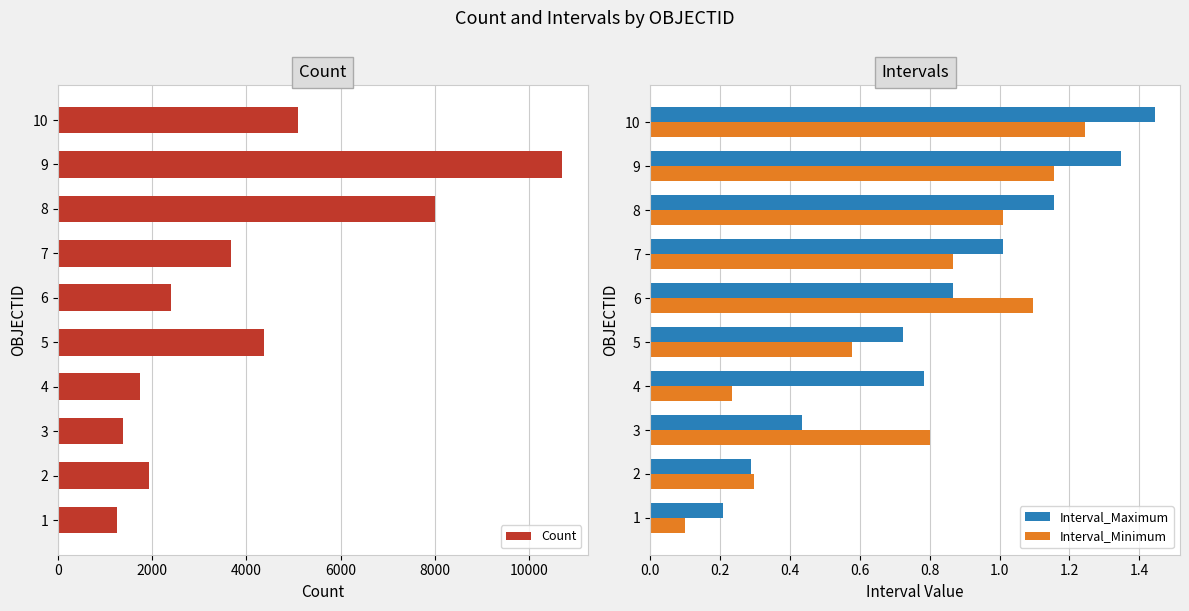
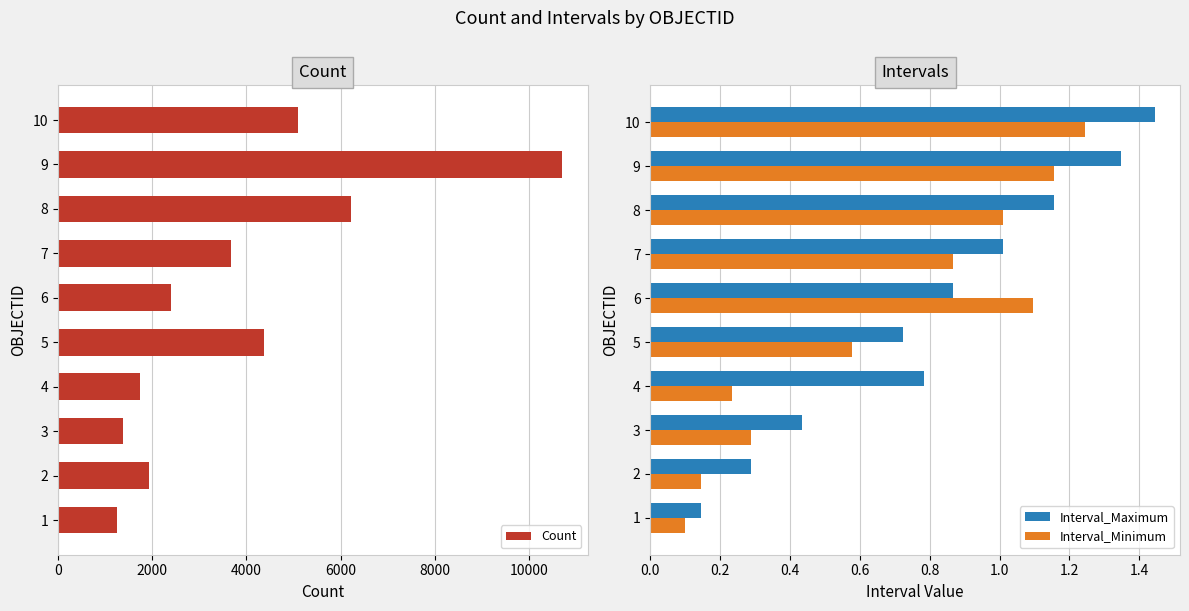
Count, 8: 8000 -> 6200
Intervals, Interval_Minimum, 3: 0.80 -> 0.29
Intervals, Interval_Minimum, 2: 0.30 -> 0.14
Intervals, Interval_Maximum, 1: 0.21 -> 0.14
